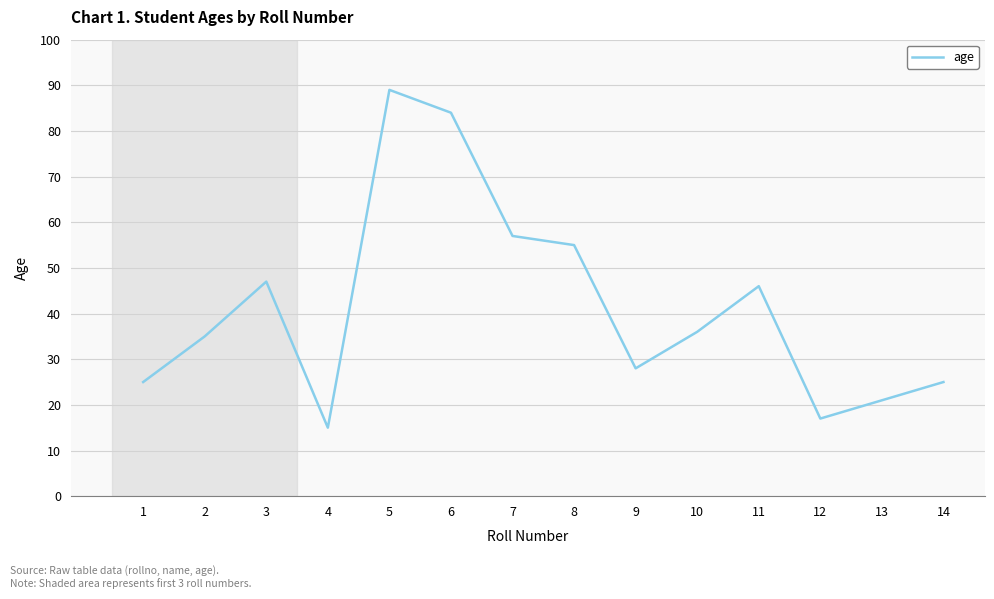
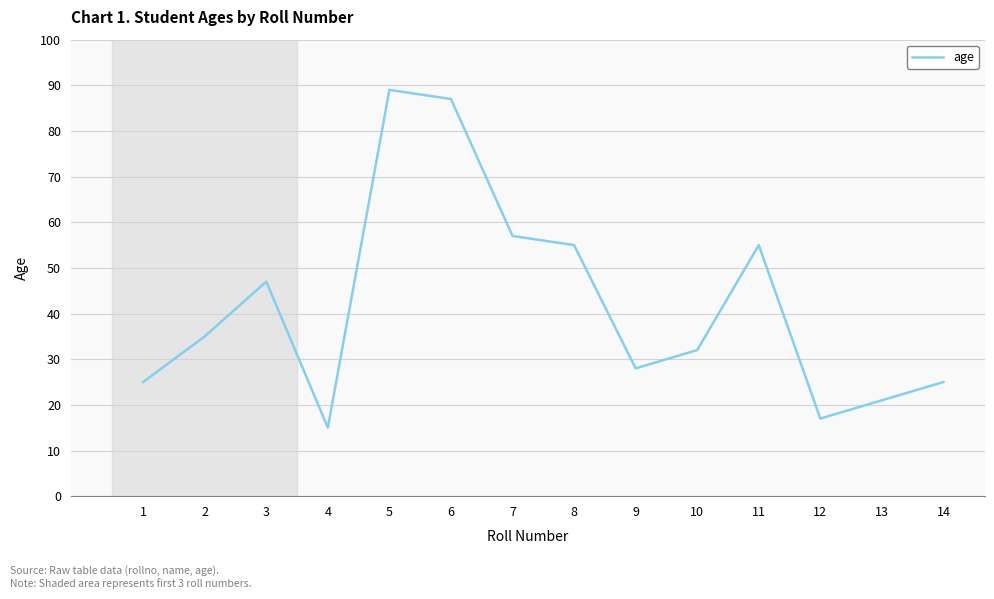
6: 84 -> 87
10: 36 -> 32
11: 46 -> 55
